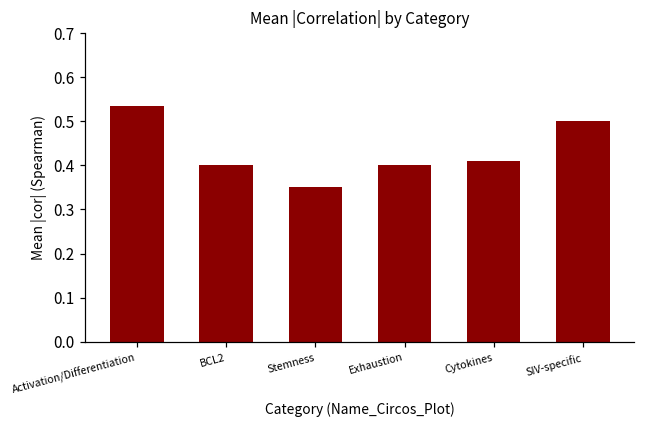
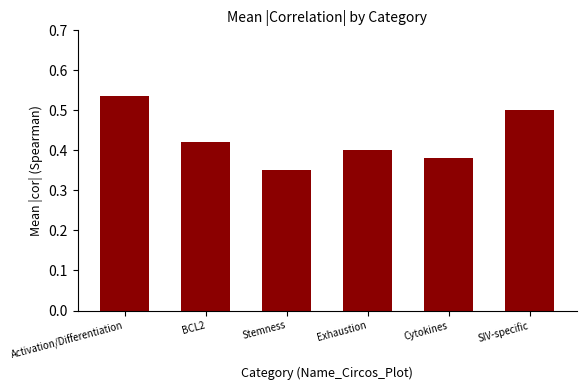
BCL2: 0.40 -> 0.42
Cytokines: 0.41 -> 0.38
